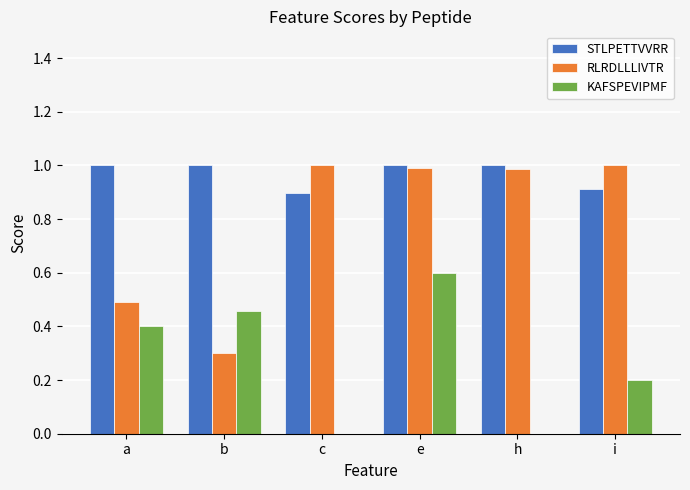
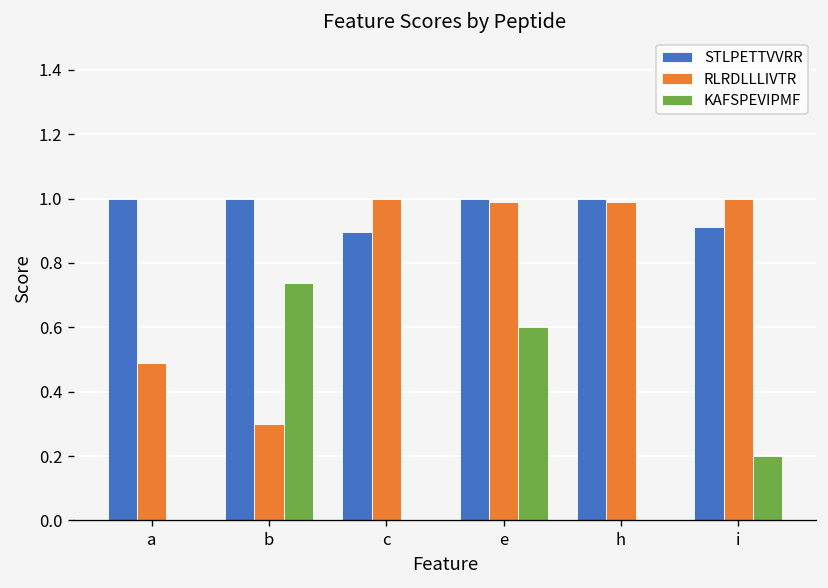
KAFSPEVIPMF, a: 0.4 -> 0.0
KAFSPEVIPMF, b: 0.46 -> 0.74
